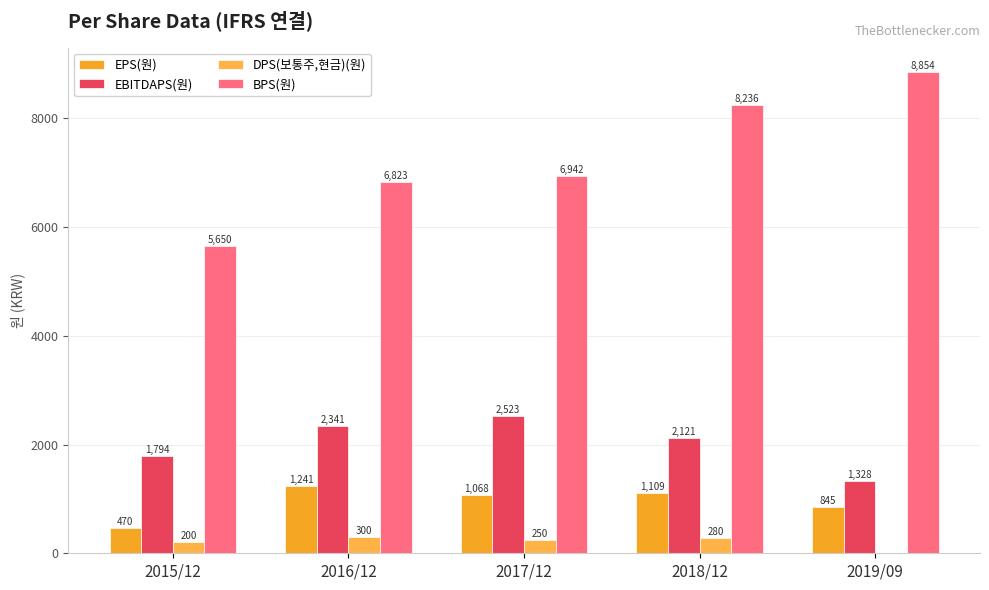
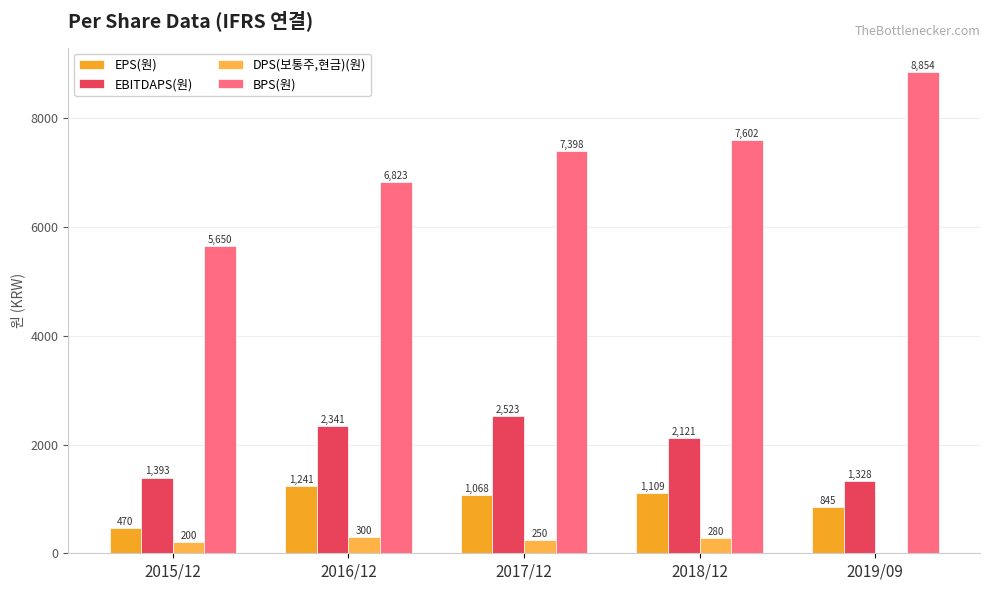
EBITDAPS(원), 2015/12: 1,794 -> 1,393
BPS(원), 2017/12: 6,942 -> 7,398
BPS(원), 2018/12: 8,236 -> 7,602
